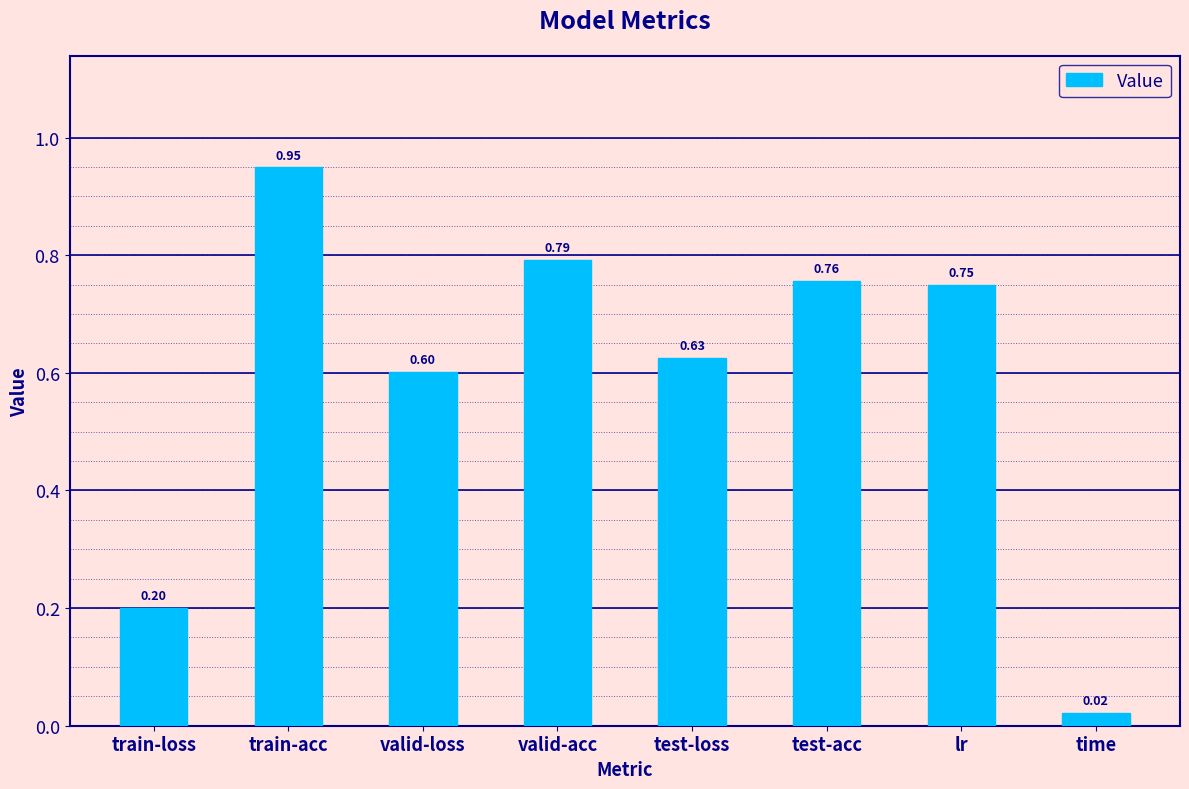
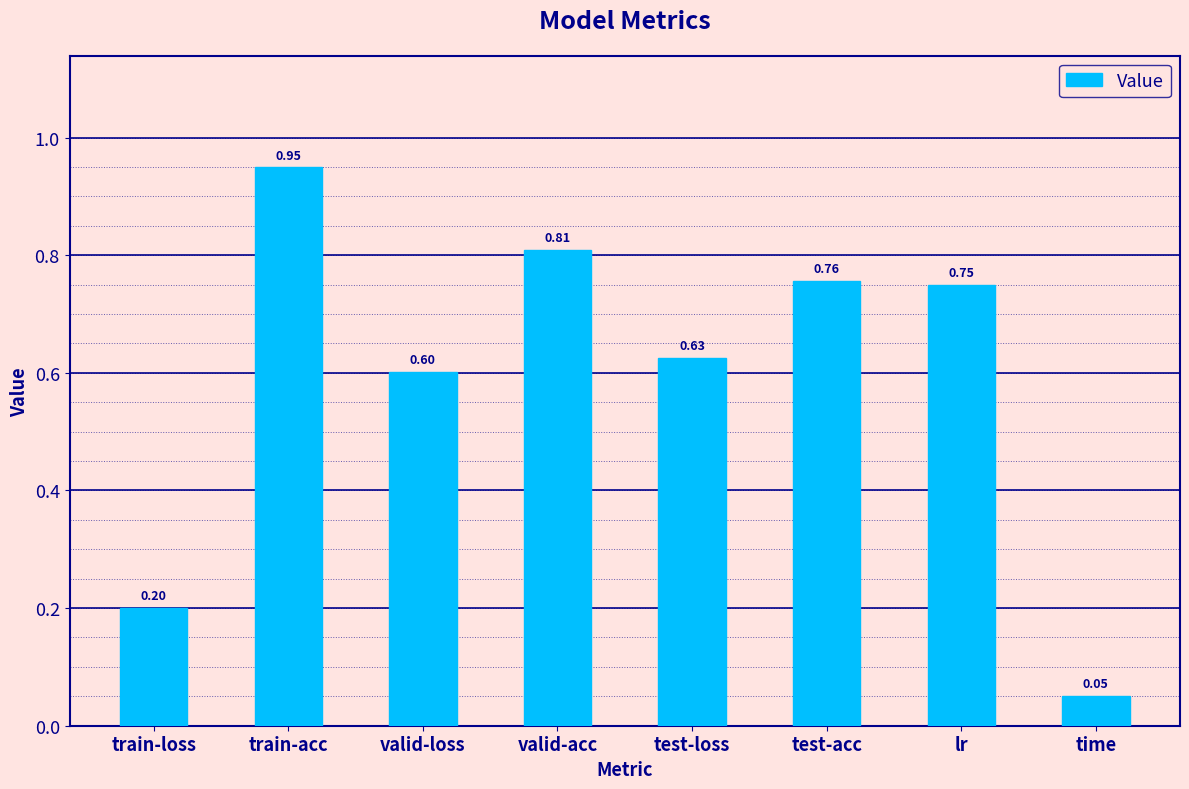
valid-acc: 0.79 -> 0.81
time: 0.02 -> 0.05
